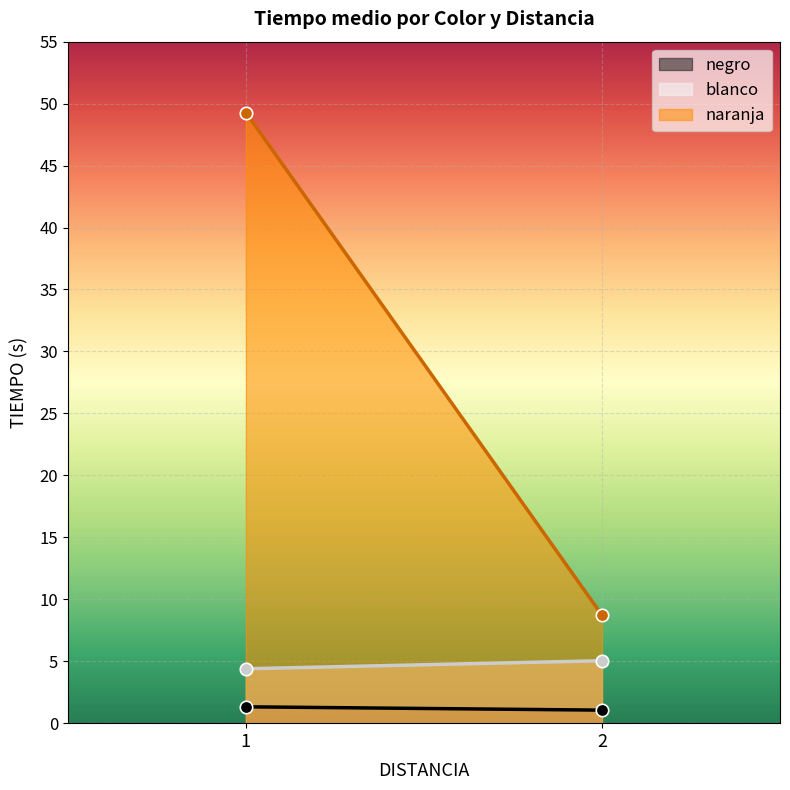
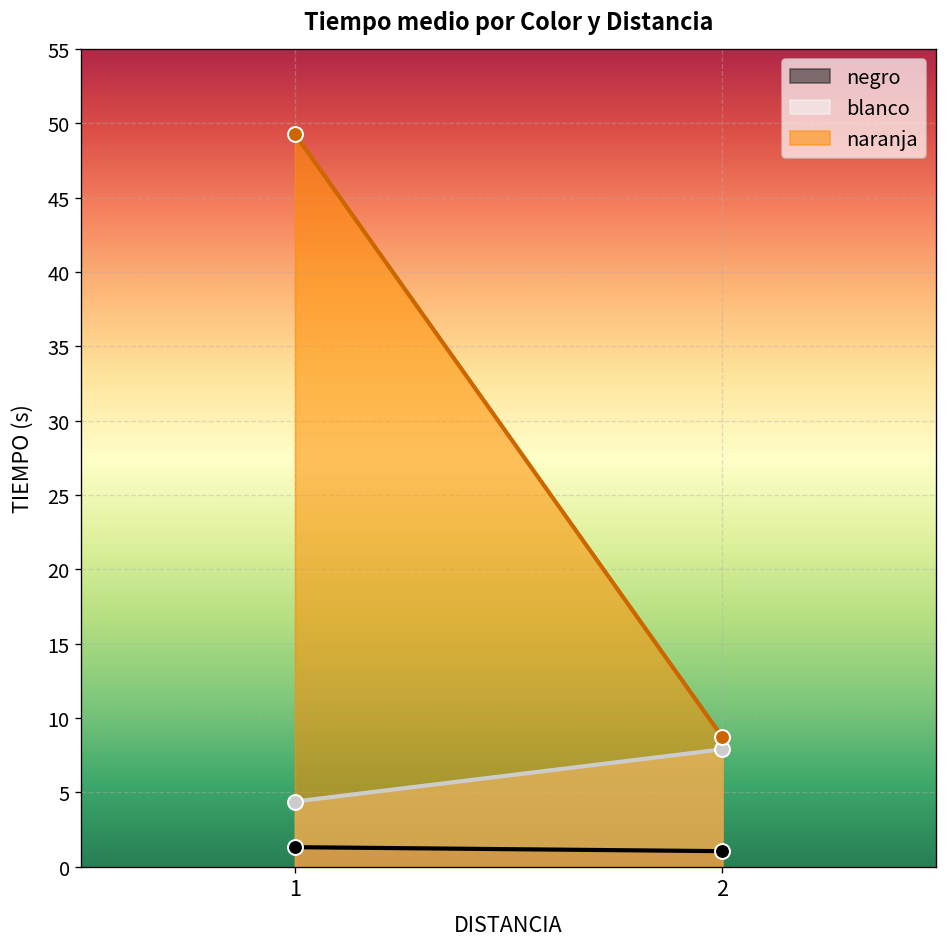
blanco, 2: 5.0 -> 7.9
